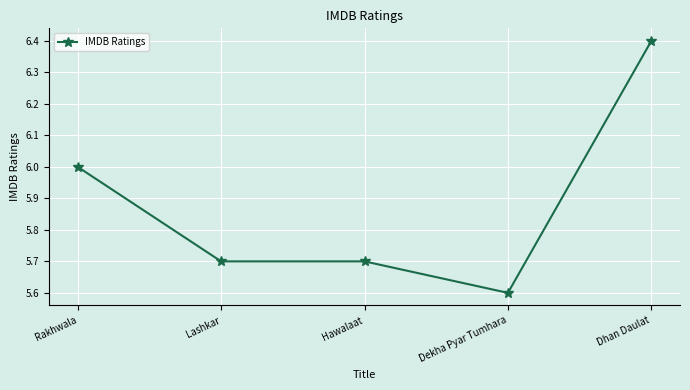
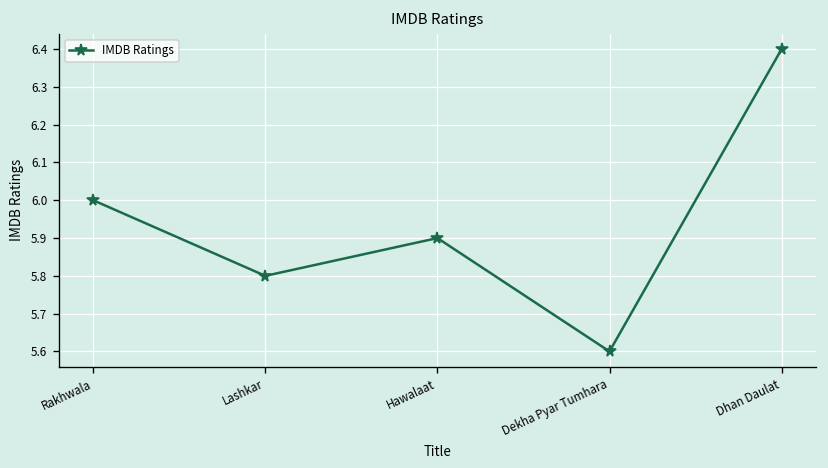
Lashkar: 5.7 -> 5.8
Hawalaat: 5.7 -> 5.9
